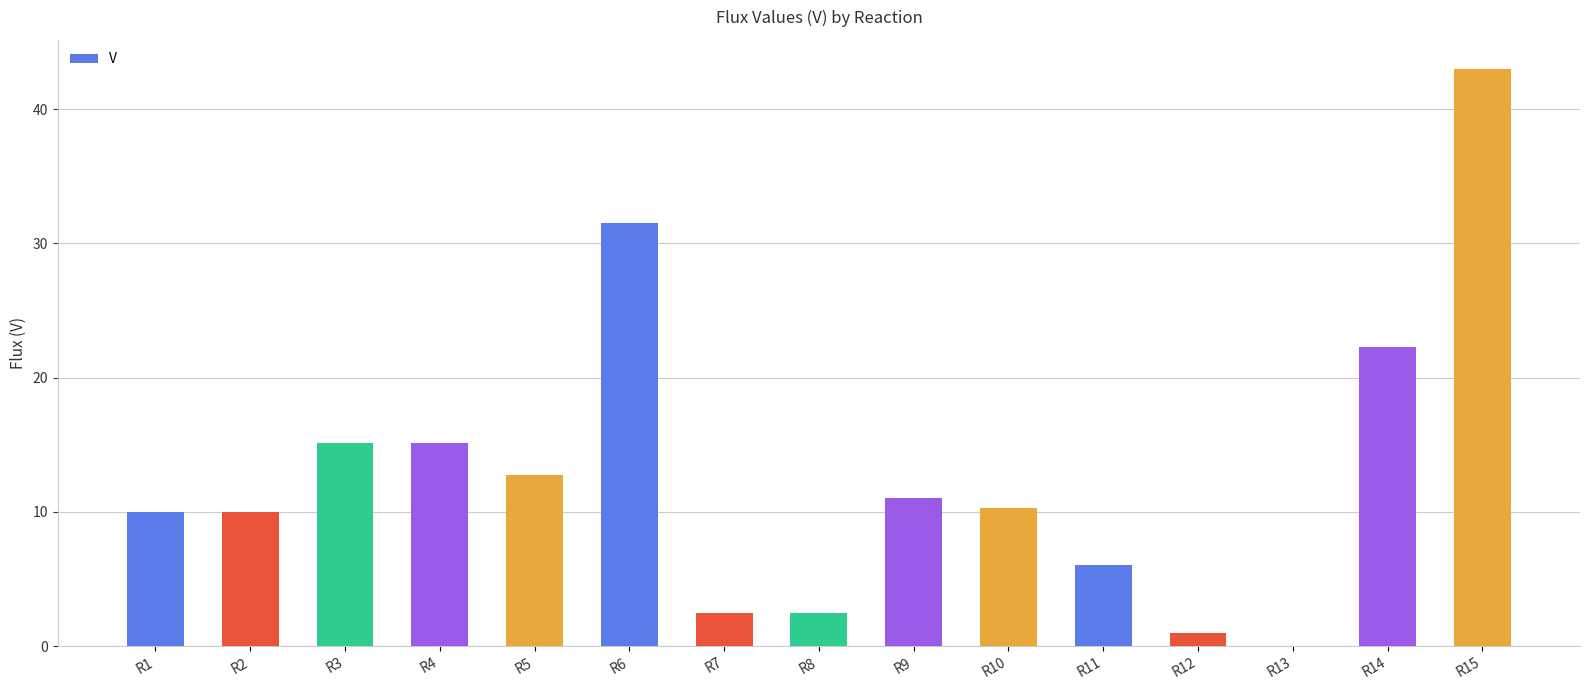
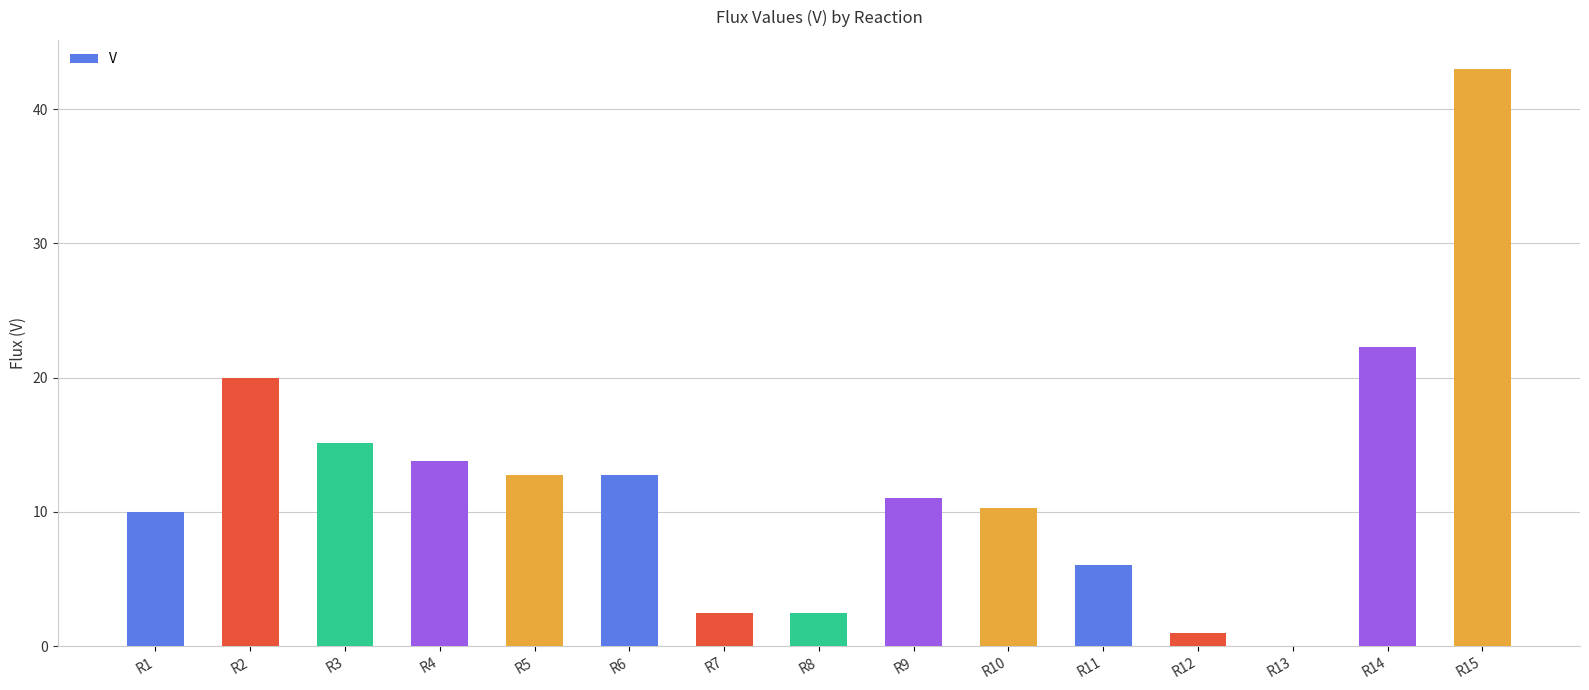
R2: 10 -> 20
R4: 15.1 -> 13.8
R6: 31.5 -> 12.7
